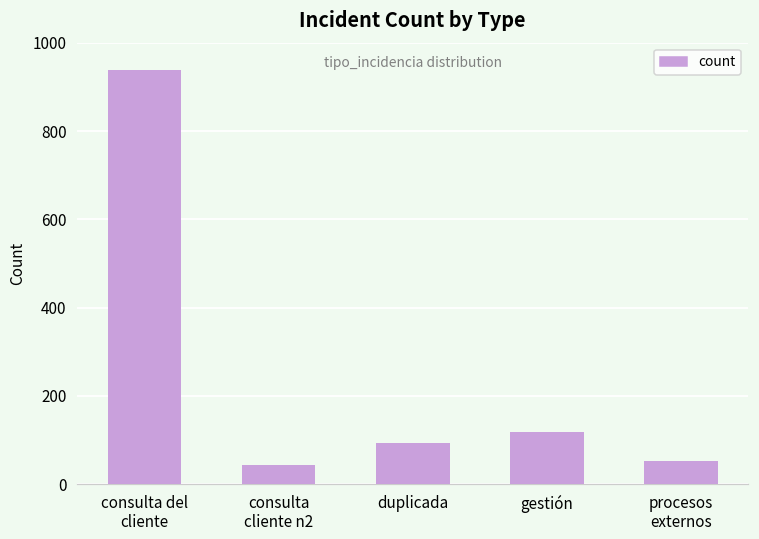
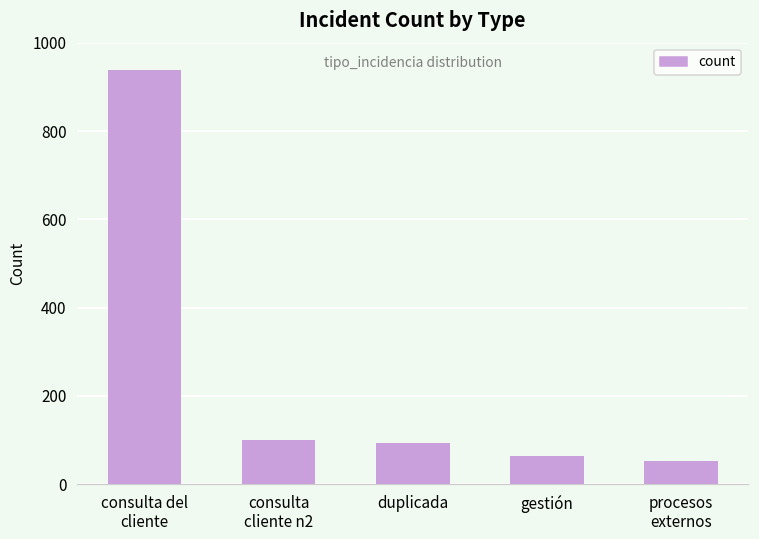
consulta cliente n2: 40 -> 100
gestión: 120 -> 60
